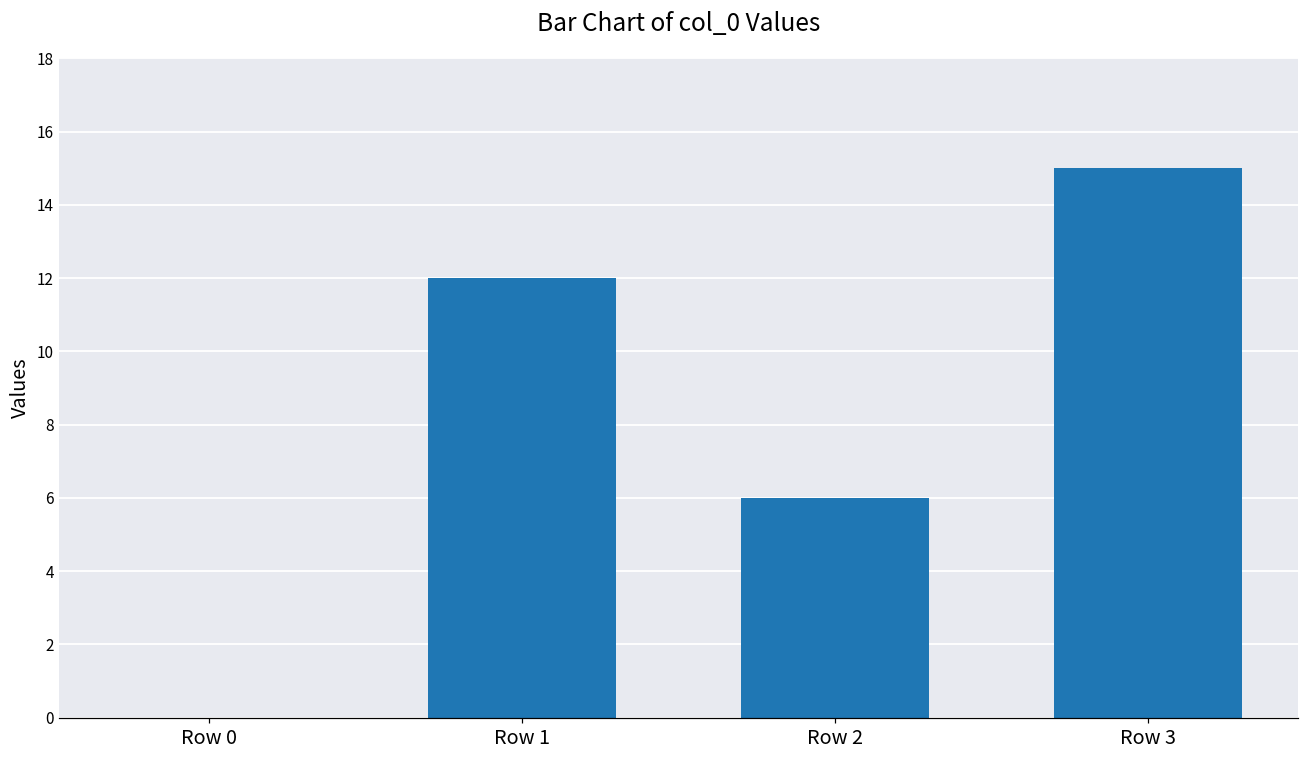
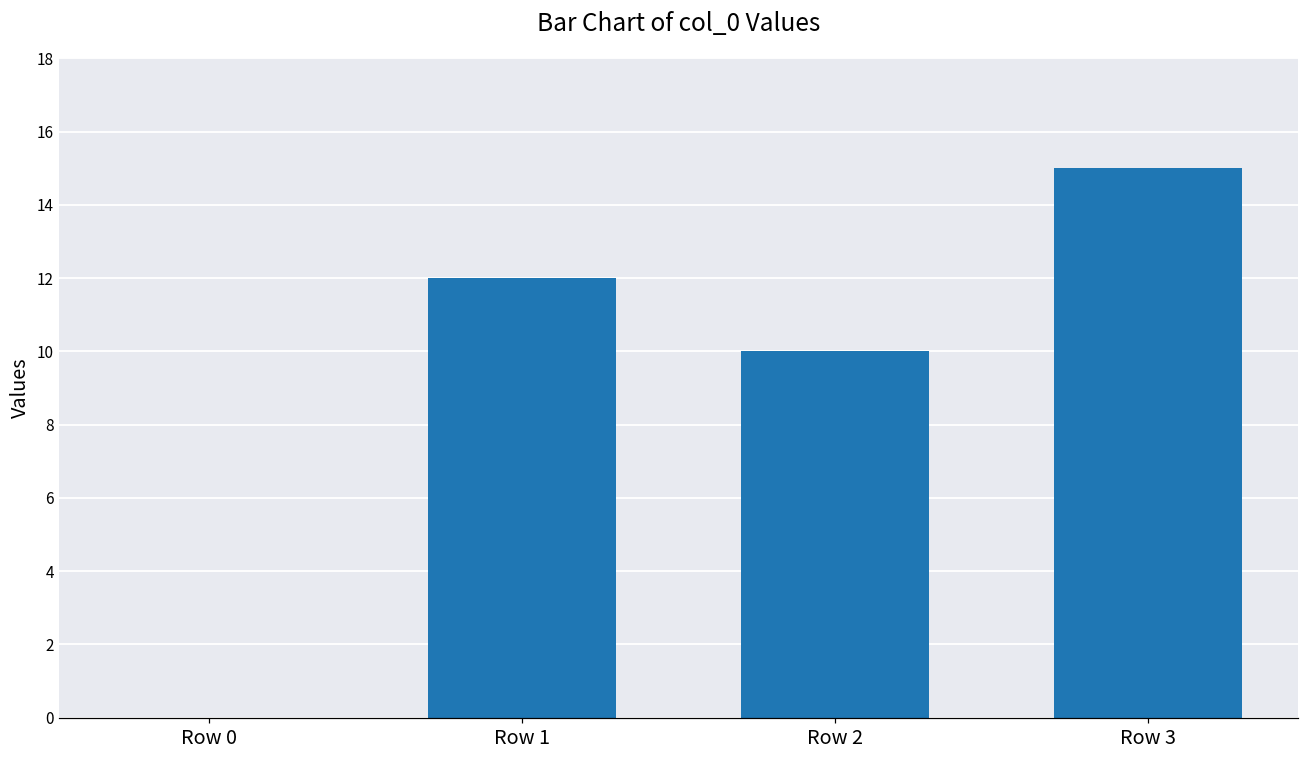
Row 2: 6 -> 10
